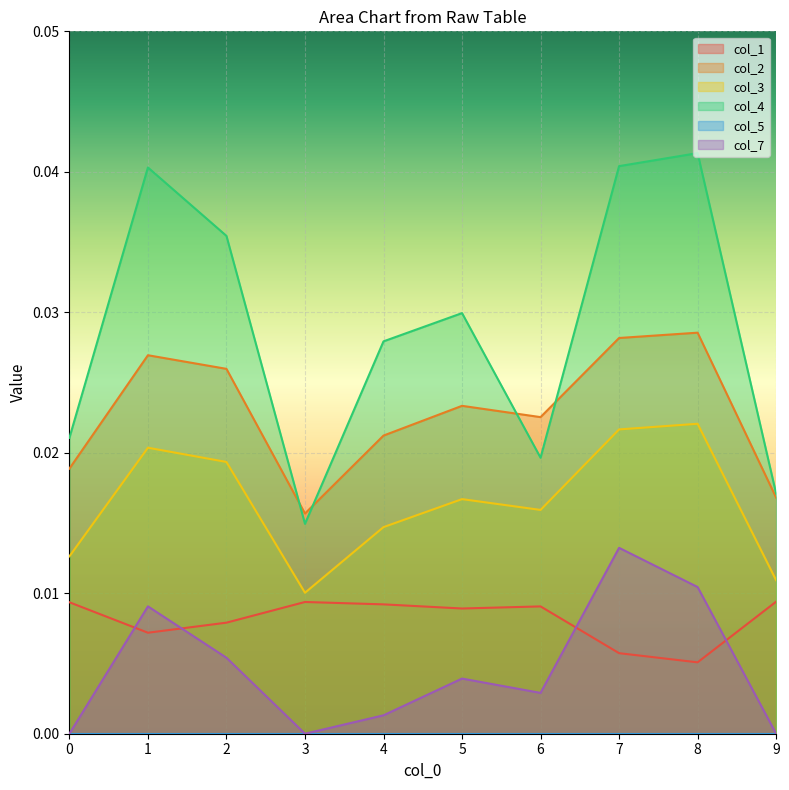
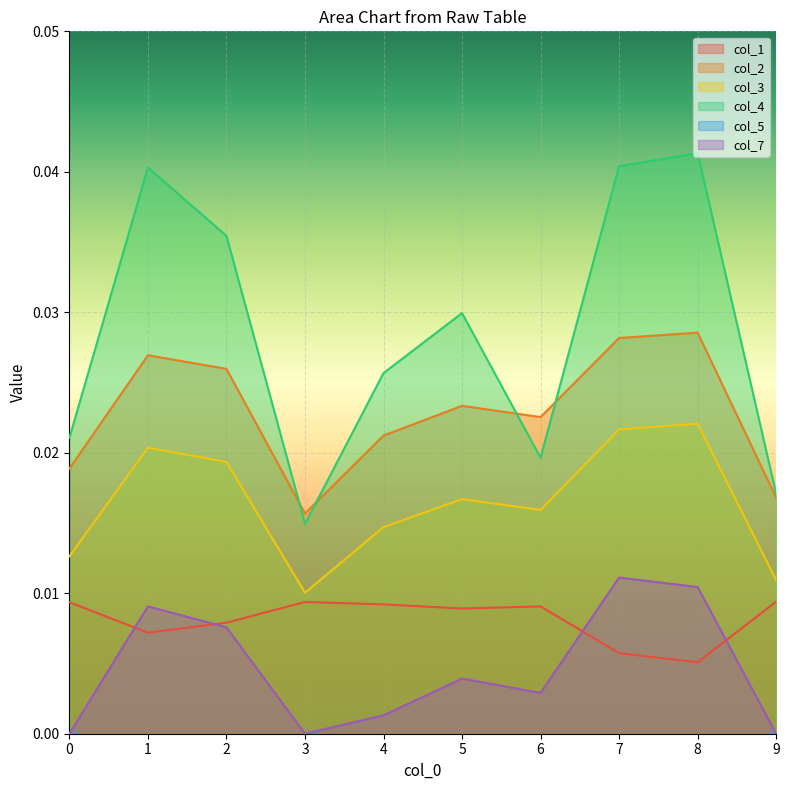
col_7, 2: 0.0054 -> 0.0076
col_4, 4: 0.0279 -> 0.0257
col_7, 7: 0.0132 -> 0.0111
